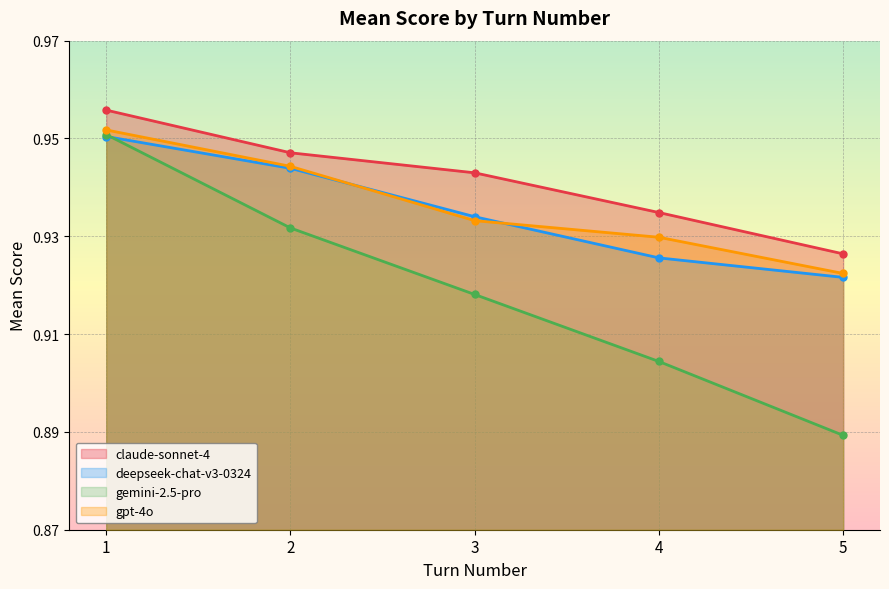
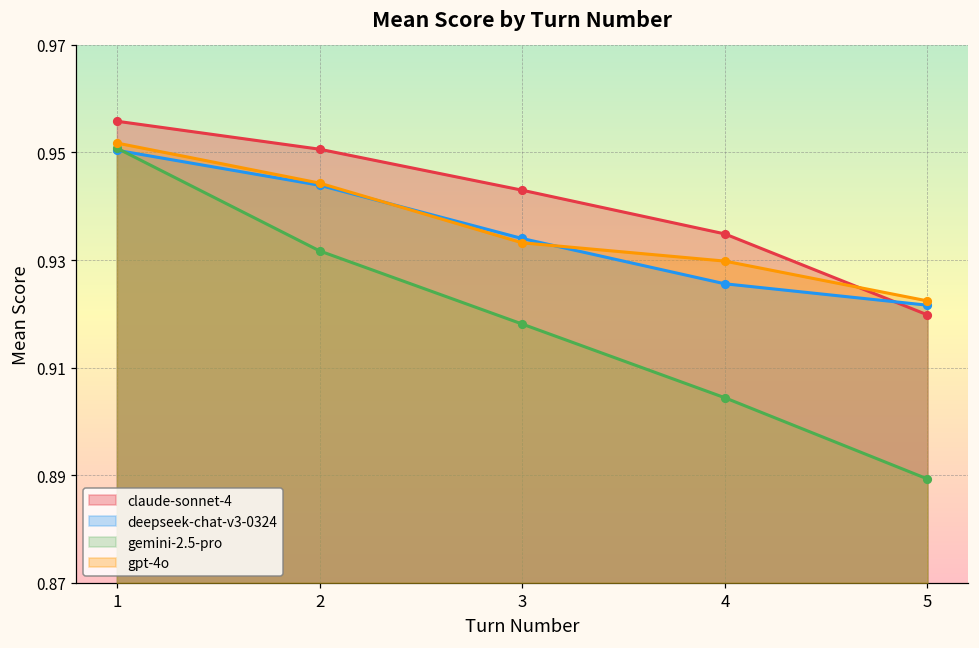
claude-sonnet-4, 2: 0.947 -> 0.951
claude-sonnet-4, 5: 0.926 -> 0.920
